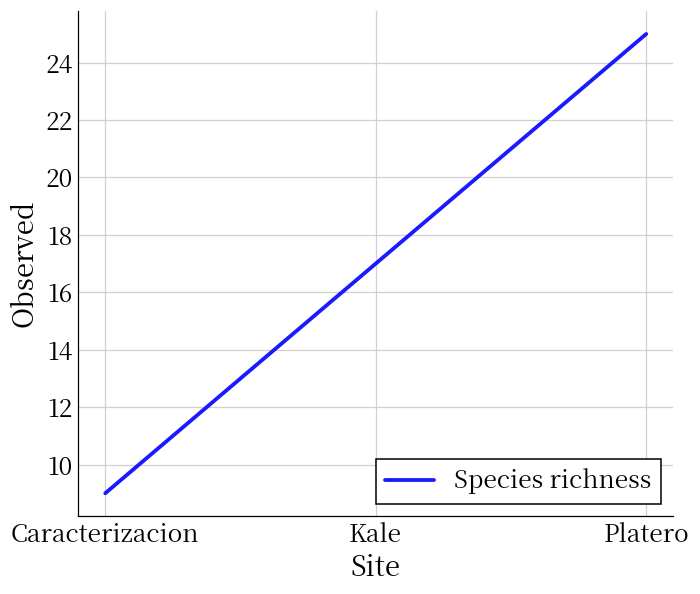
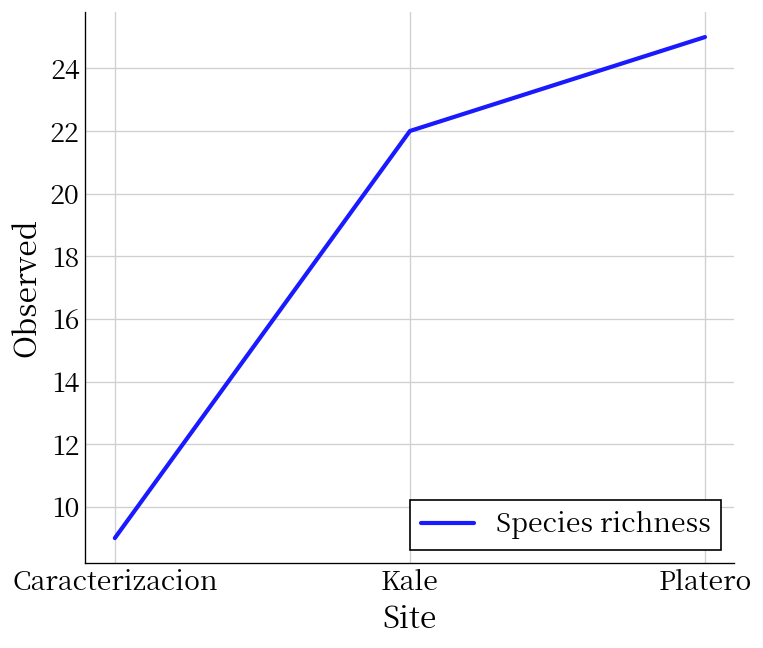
Kale: 17 -> 22
